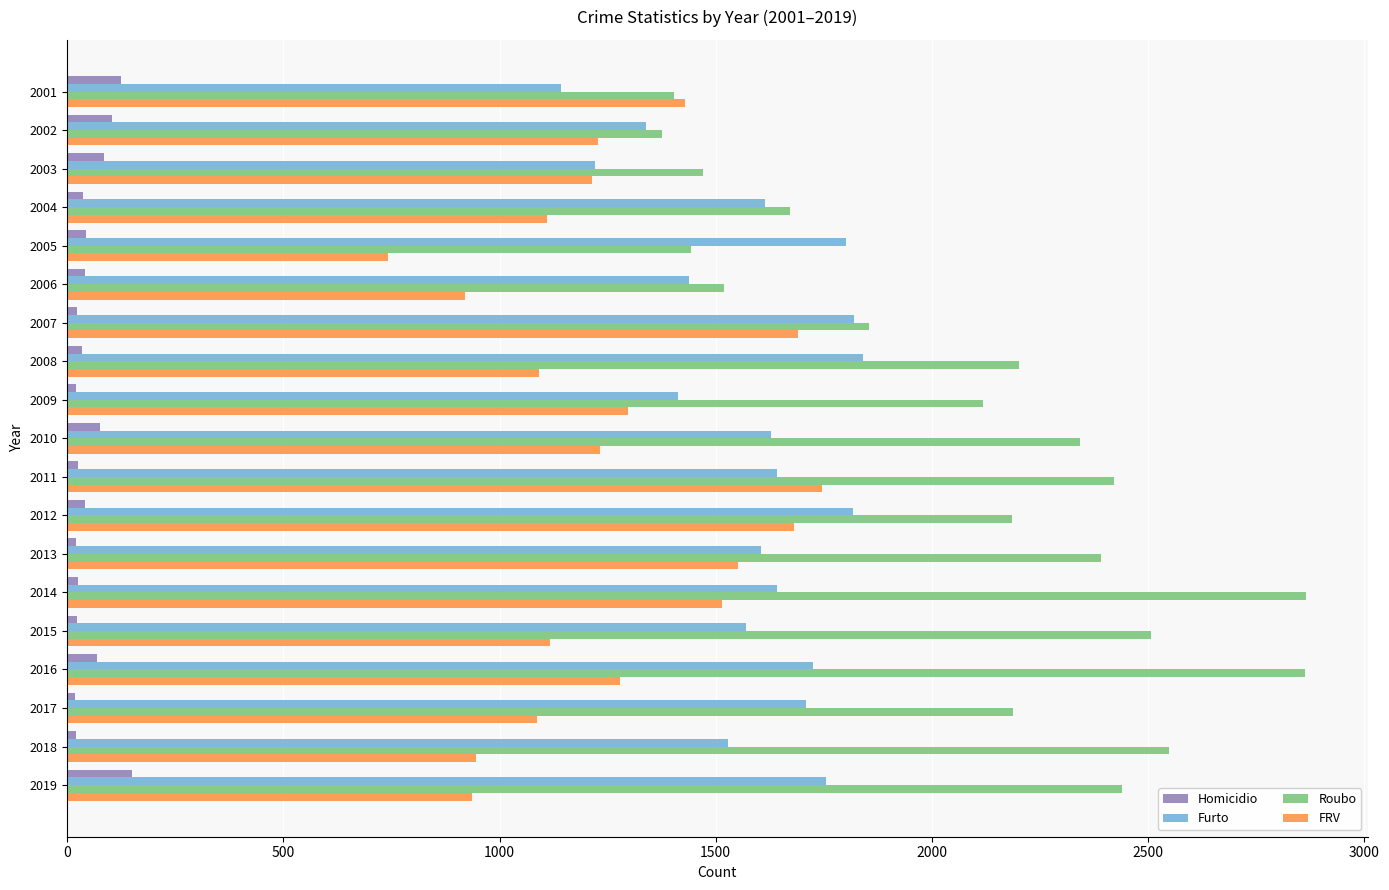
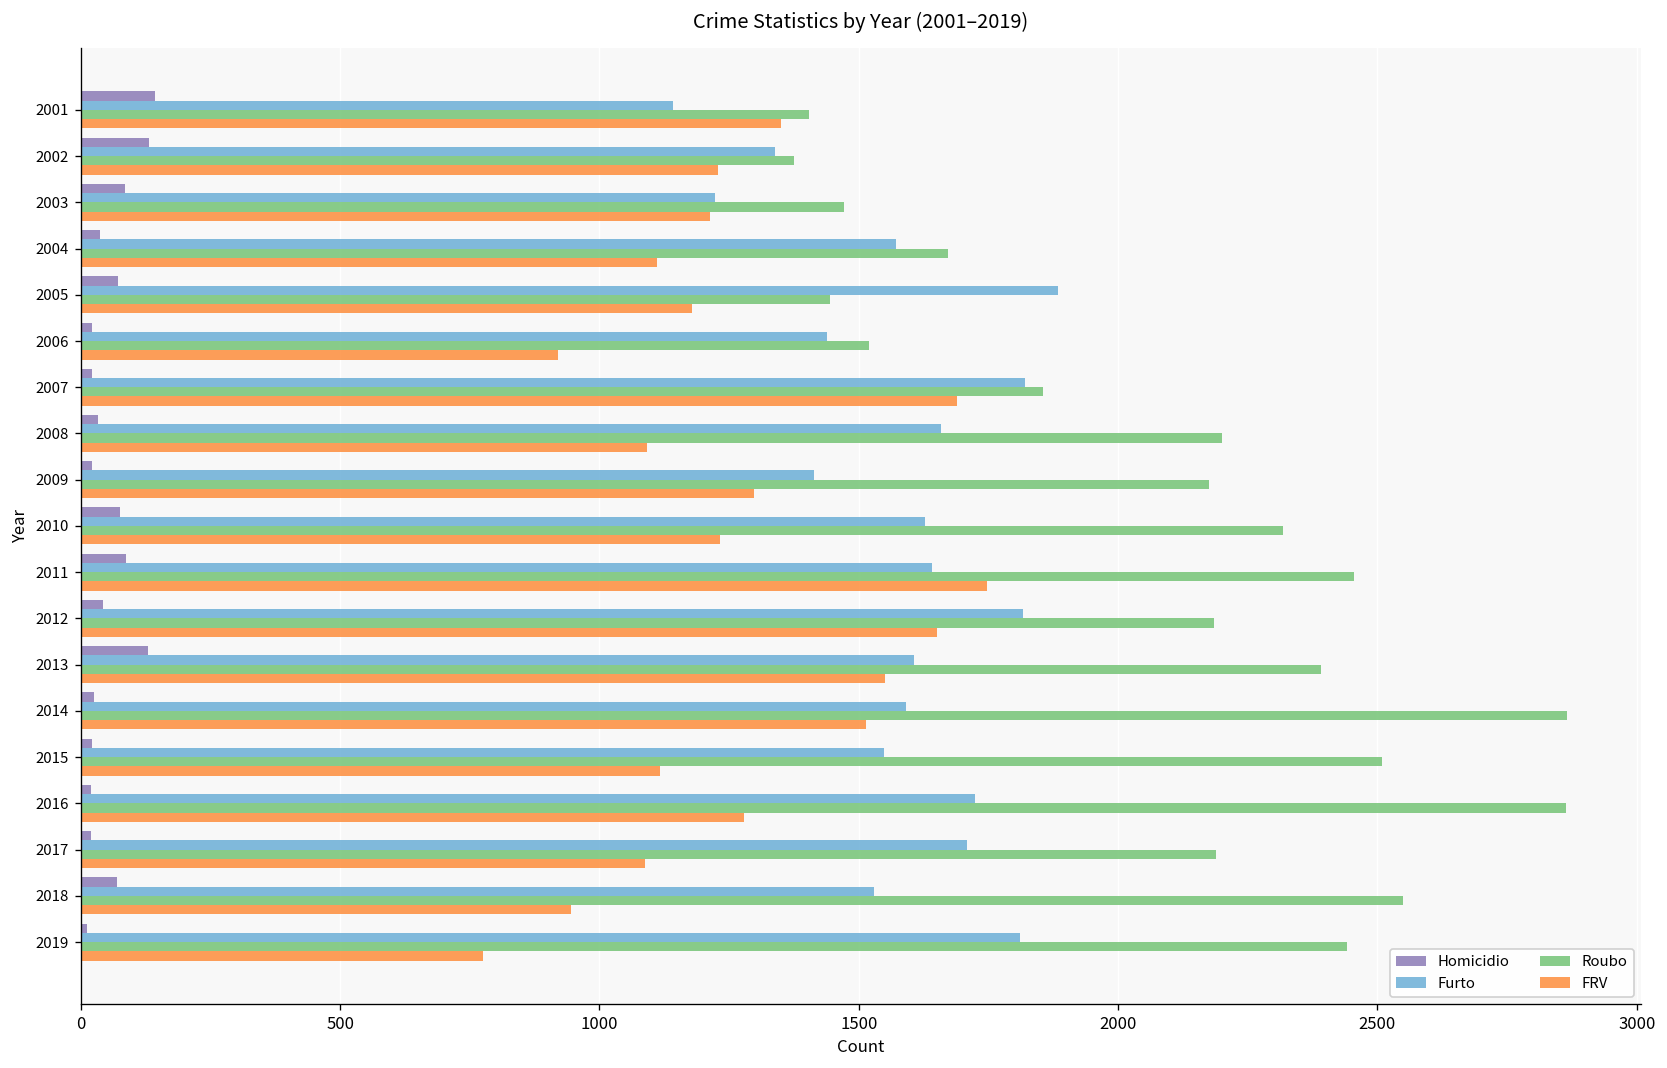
Homicidio, 2001: 130 -> 140
FRV, 2001: 1430 -> 1350
Homicidio, 2002: 100 -> 130
Furto, 2004: 1620 -> 1570
Homicidio, 2005: 40 -> 70
Furto, 2005: 1800 -> 1890
FRV, 2005: 740 -> 1180
Homicidio, 2006: 40 -> 20
Furto, 2008: 1840 -> 1660
Roubo, 2009: 2120 -> 2180
Roubo, 2010: 2340 -> 2320
Homicidio, 2011: 20 -> 90
Roubo, 2011: 2420 -> 2460
FRV, 2012: 1680 -> 1650
Homicidio, 2013: 20 -> 130
Furto, 2014: 1640 -> 1590
Furto, 2015: 1570 -> 1550
Homicidio, 2016: 70 -> 20
Homicidio, 2018: 20 -> 70
Homicidio, 2019: 150 -> 10
Furto, 2019: 1760 -> 1810
FRV, 2019: 940 -> 780
